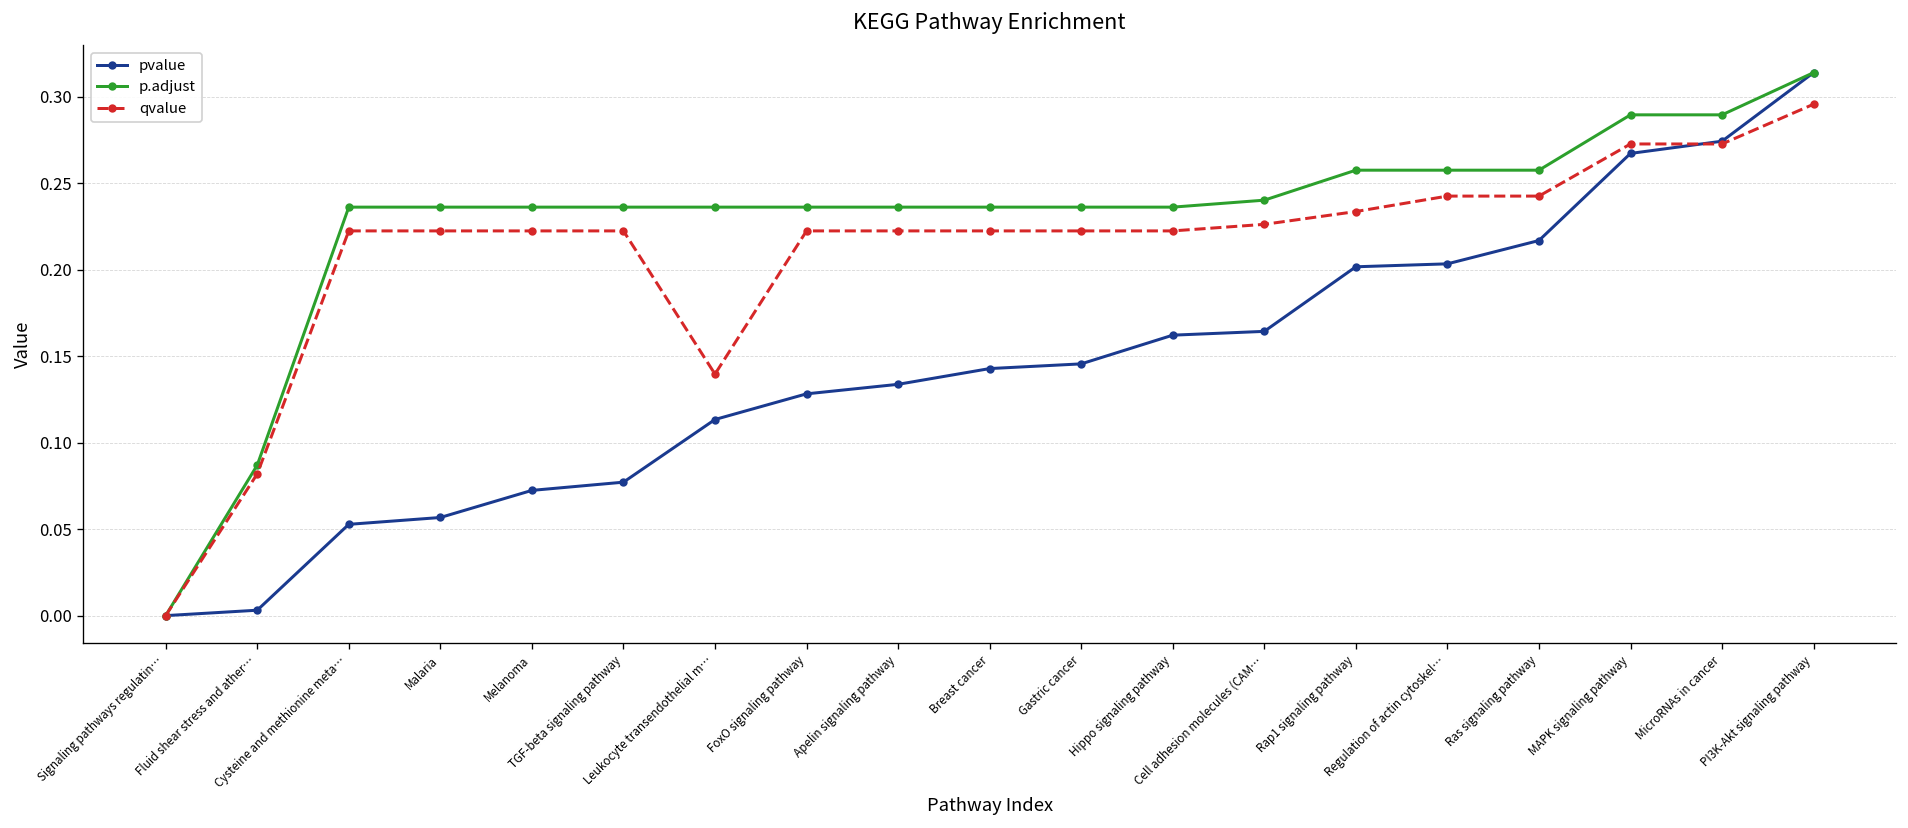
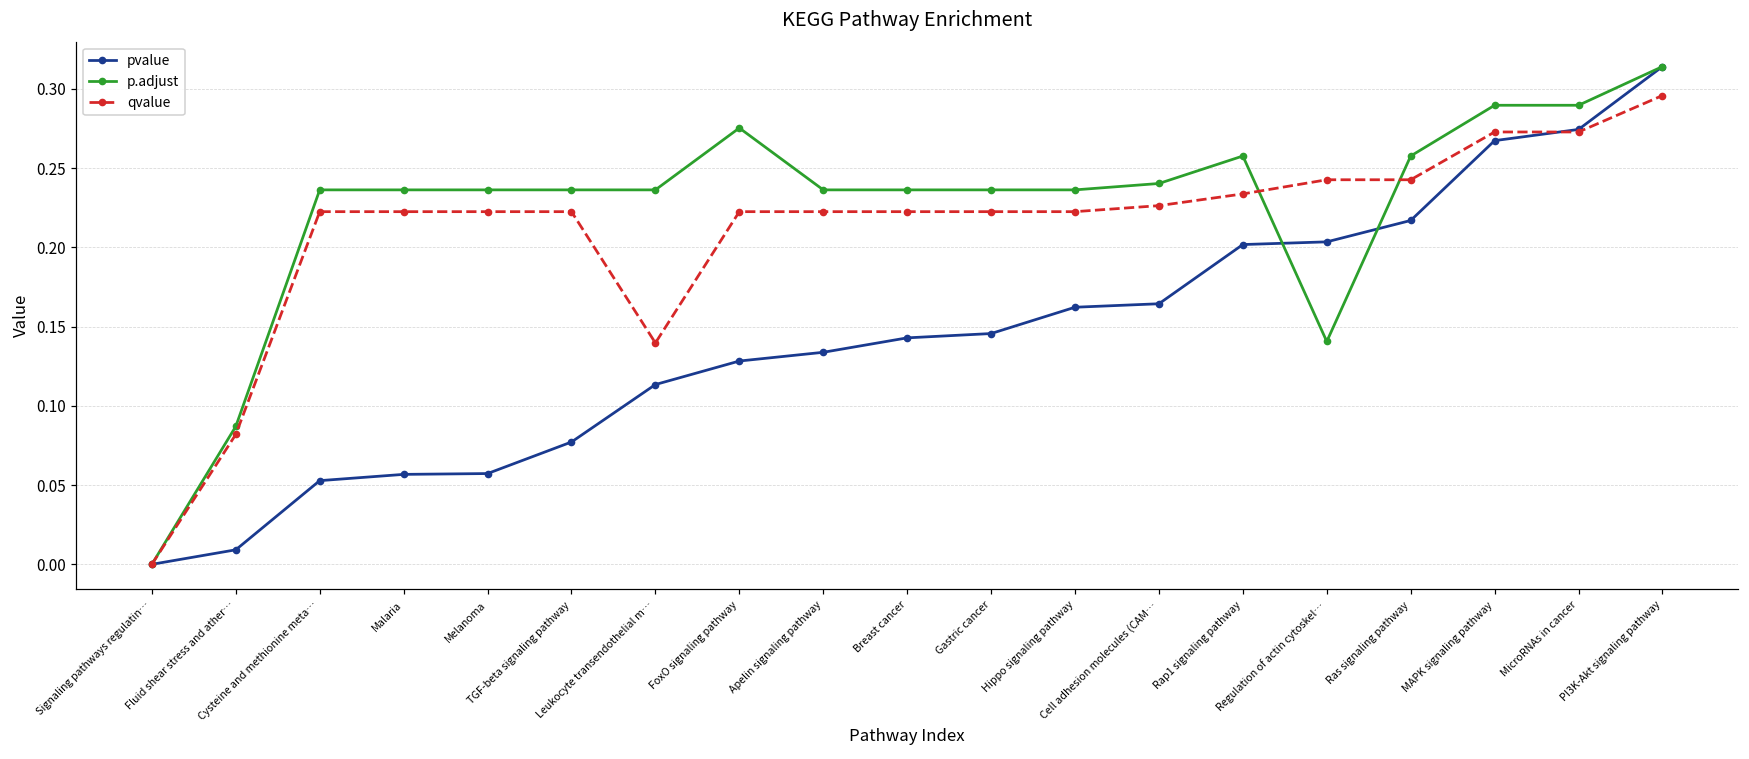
pvalue, Fluid shear stress and ather…: 0.003 -> 0.009
pvalue, Melanoma: 0.072 -> 0.057
p.adjust, FoxO signaling pathway: 0.236 -> 0.275
p.adjust, Regulation of actin cytoskel…: 0.258 -> 0.141
